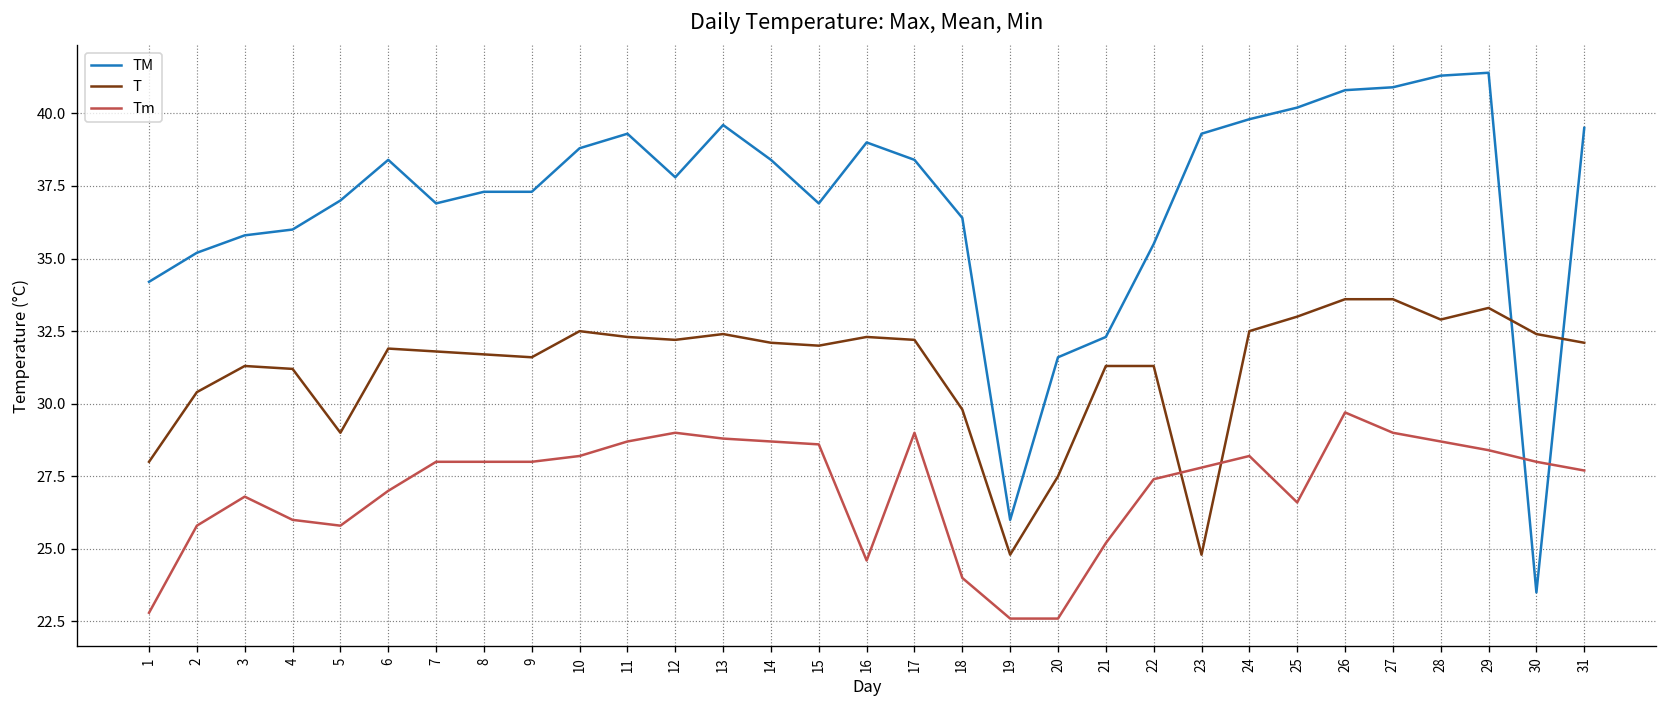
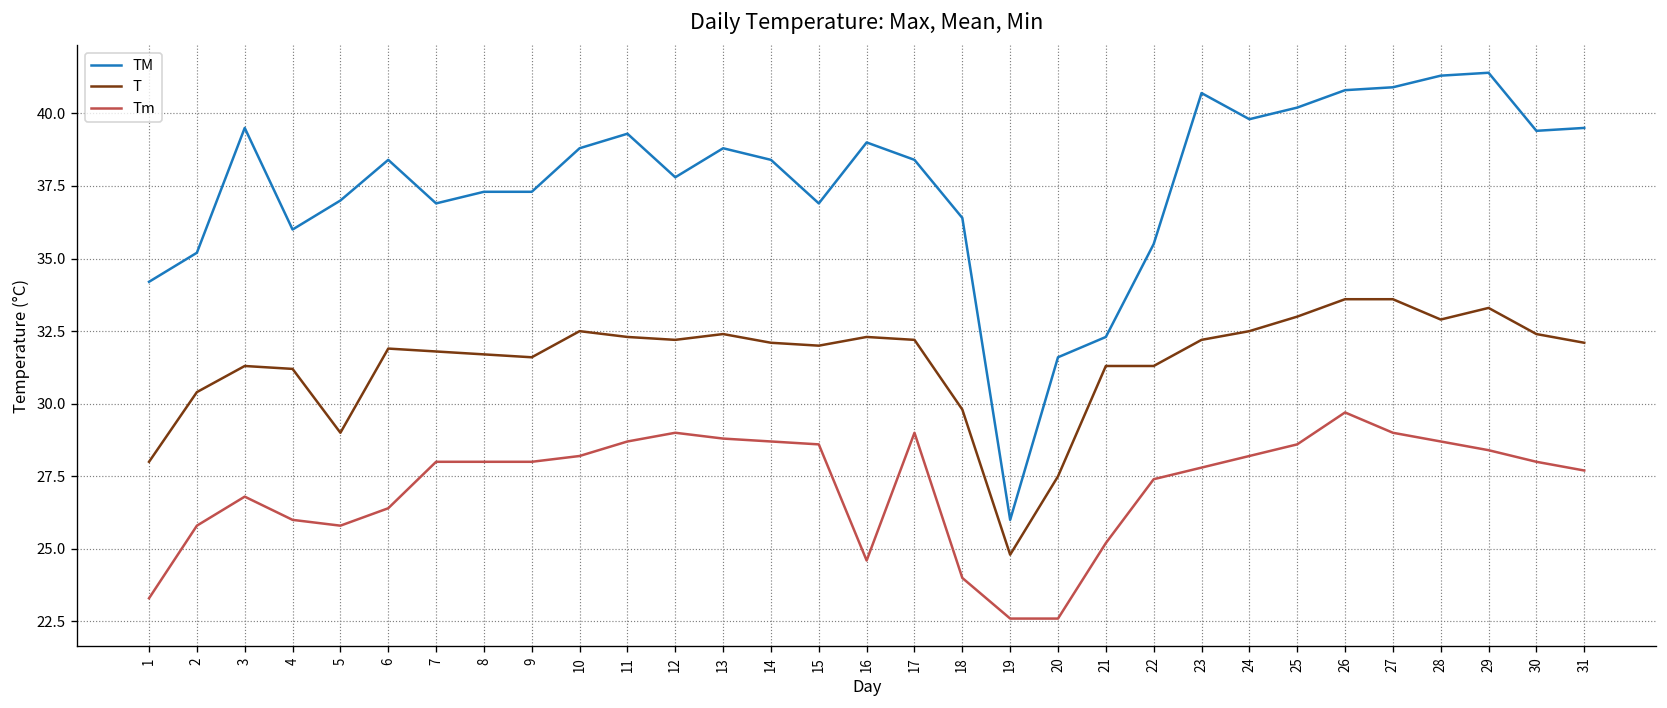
Tm, 1: 22.8 -> 23.3
TM, 3: 35.8 -> 39.5
Tm, 6: 27.0 -> 26.4
TM, 13: 39.6 -> 38.8
TM, 23: 39.3 -> 40.7
T, 23: 24.8 -> 32.2
Tm, 25: 26.6 -> 28.6
TM, 30: 23.5 -> 39.4
